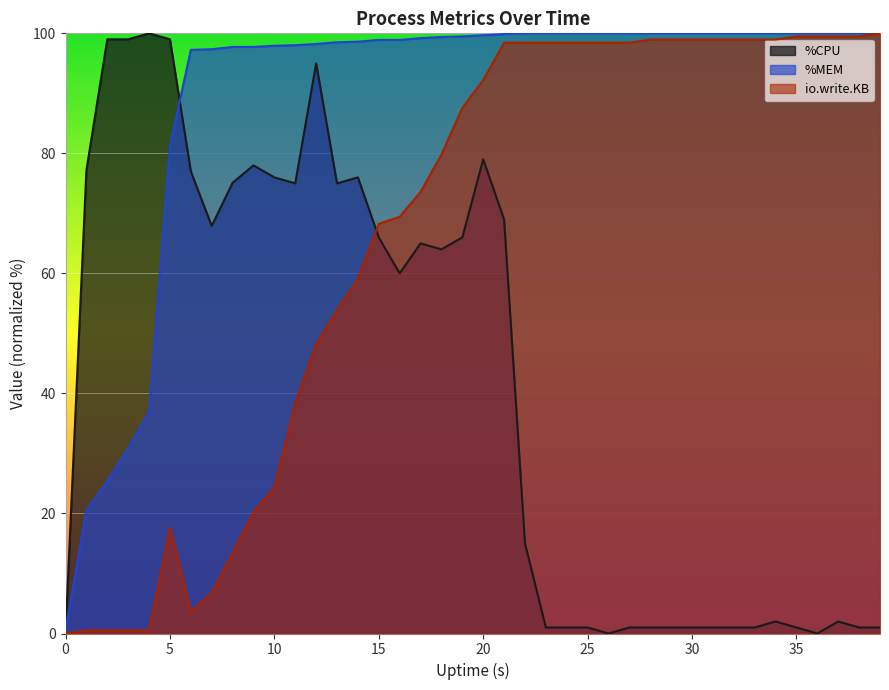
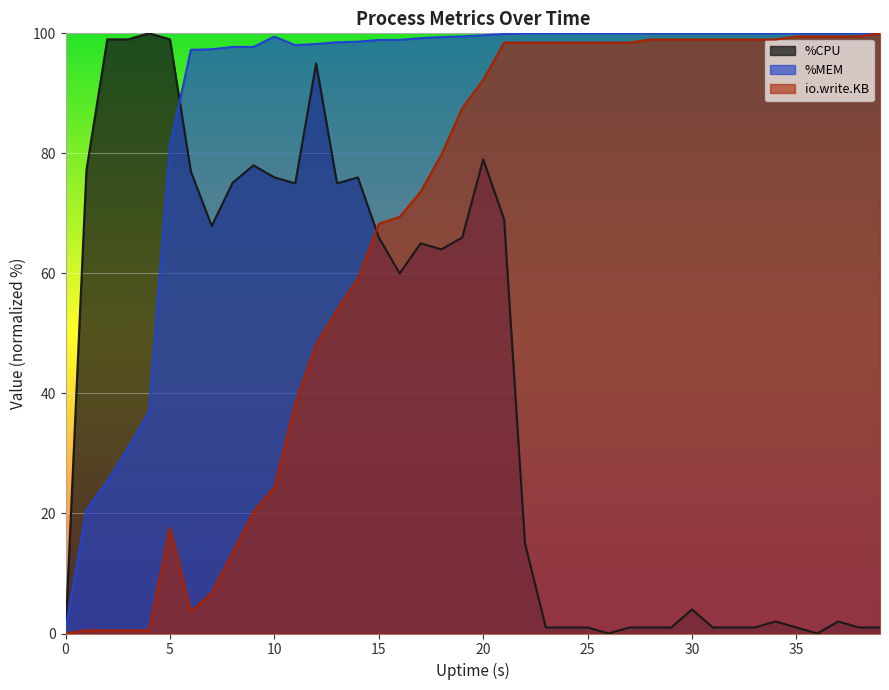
%MEM, 10: 98 -> 99
%CPU, 30: 1 -> 4
